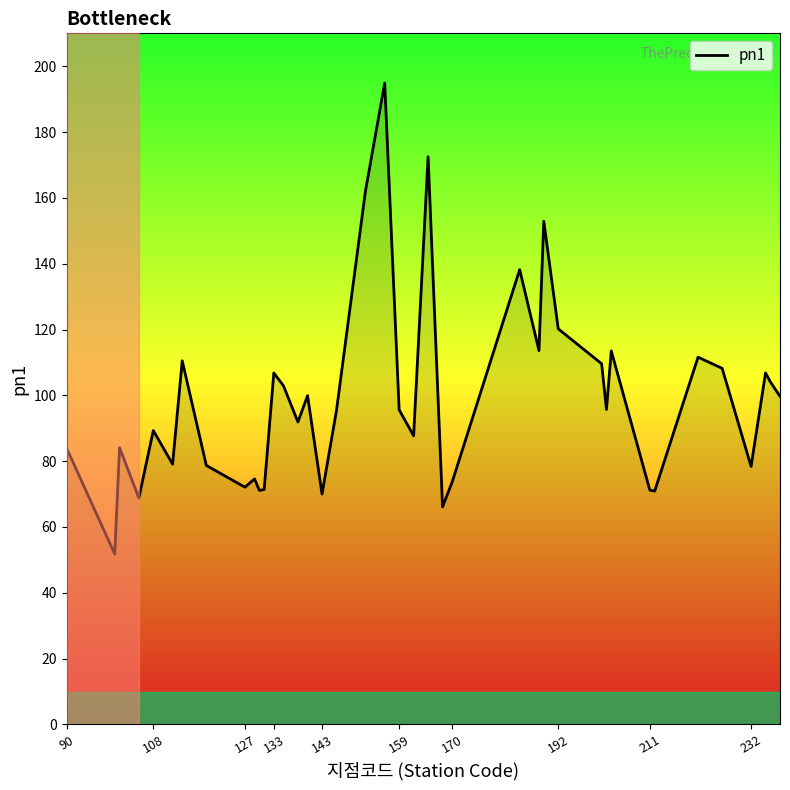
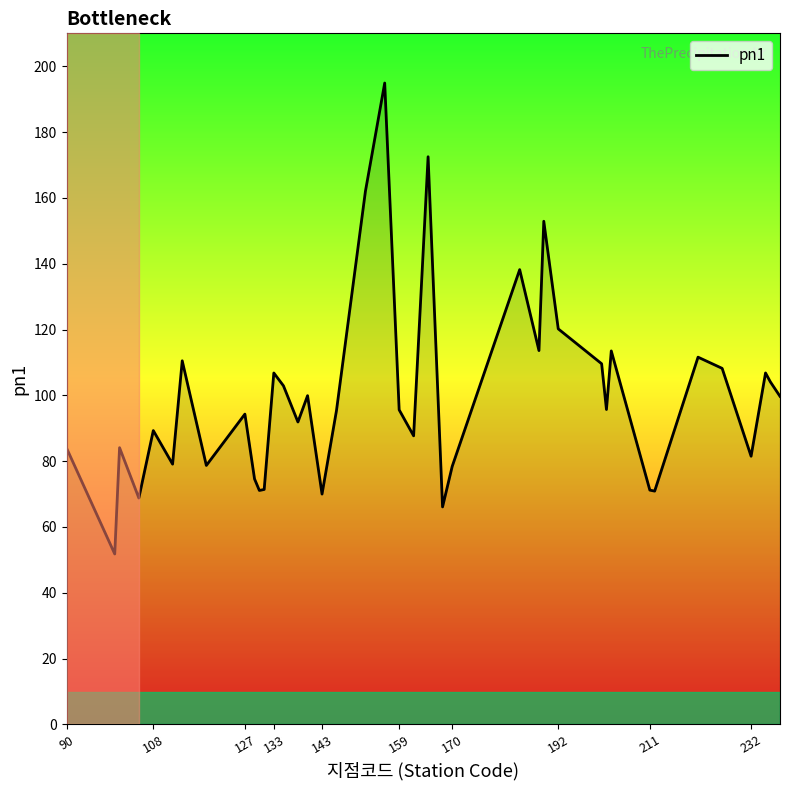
127: 72 -> 94
170: 74 -> 78
232: 78 -> 82
